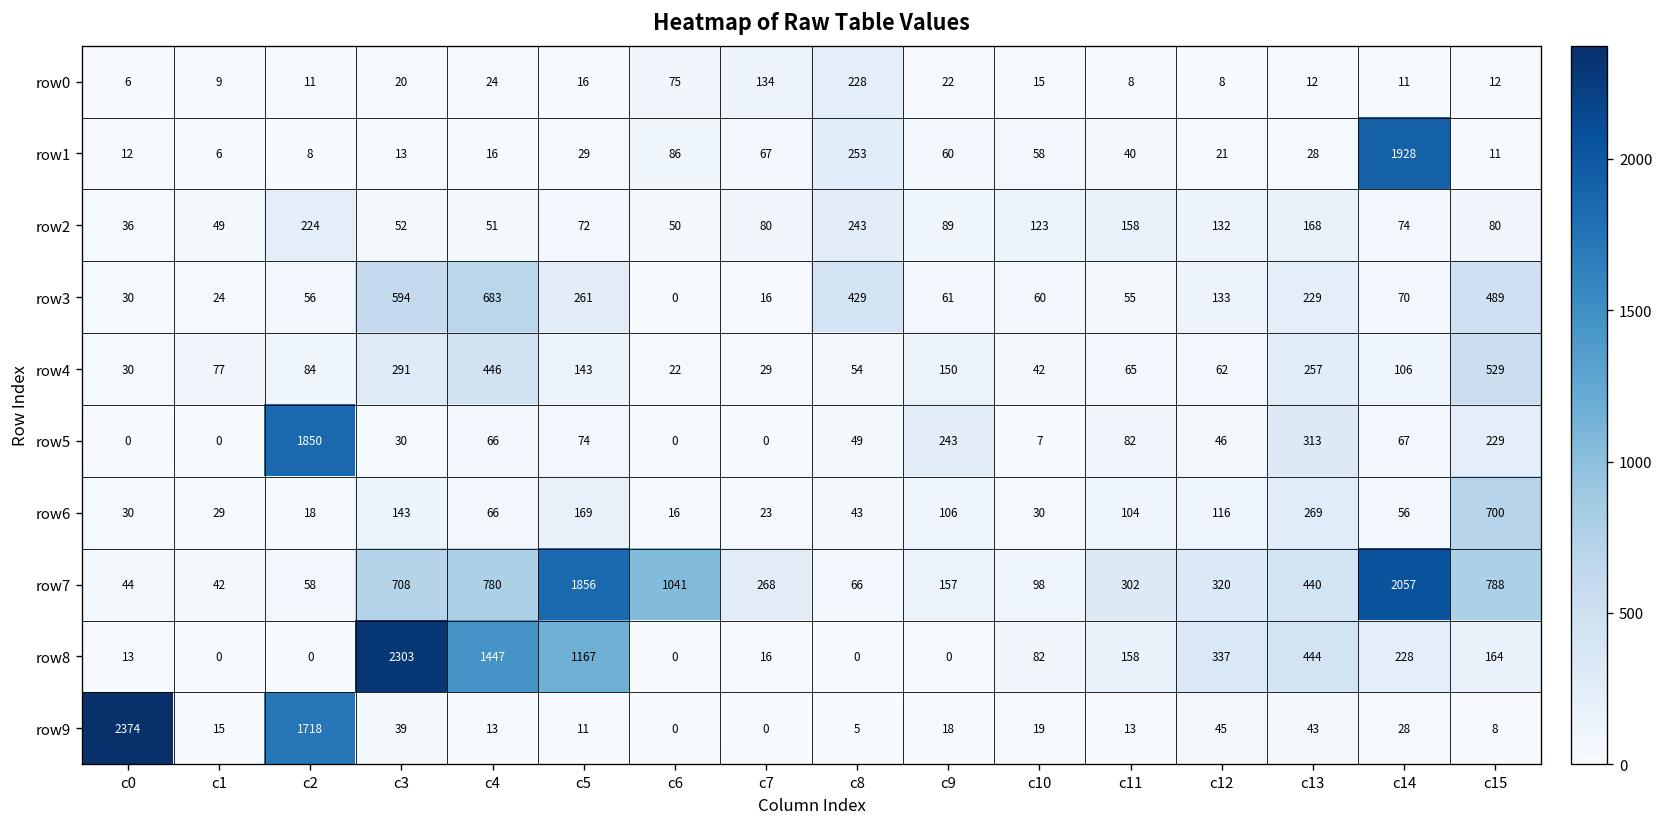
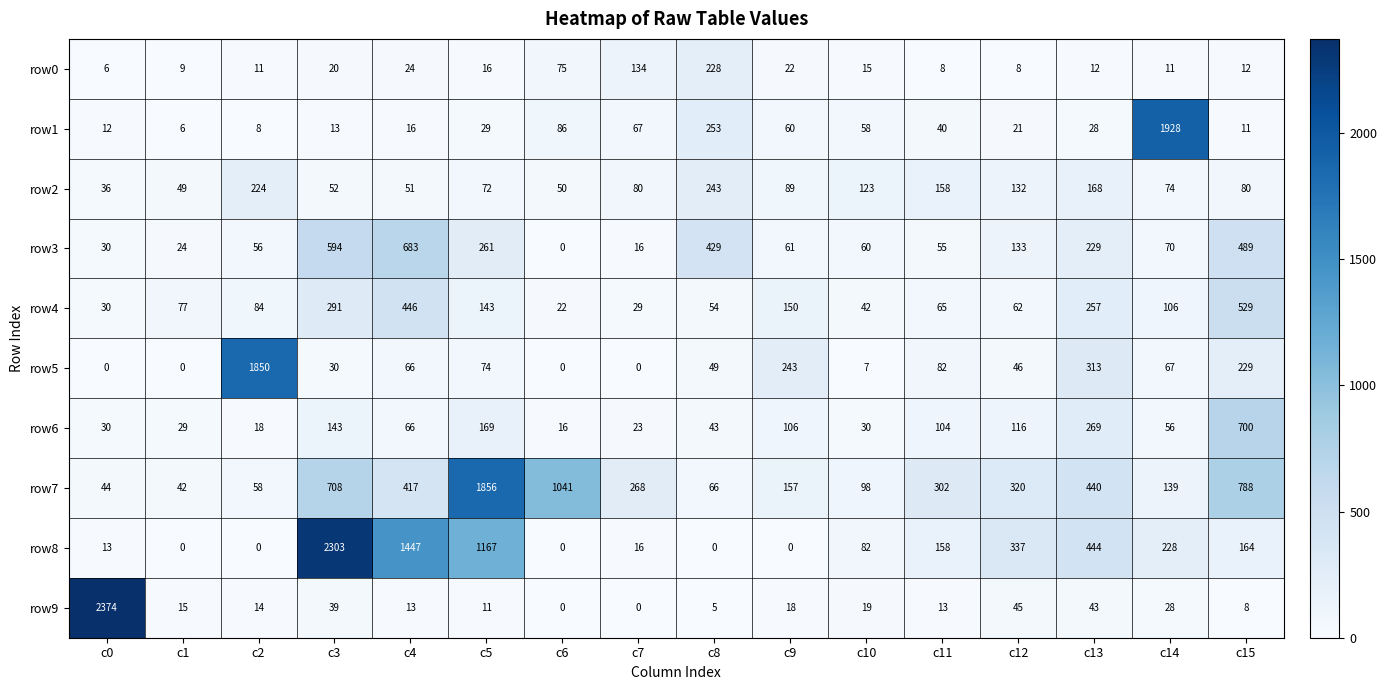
row7, c4: 780 -> 417
row7, c14: 2057 -> 139
row9, c2: 1718 -> 14
